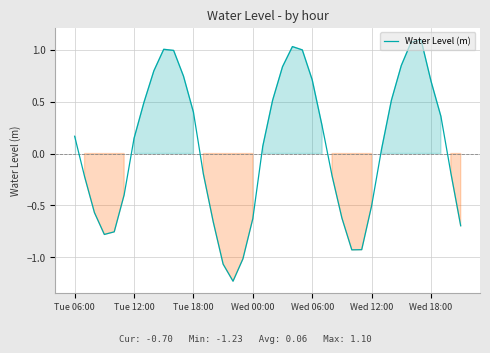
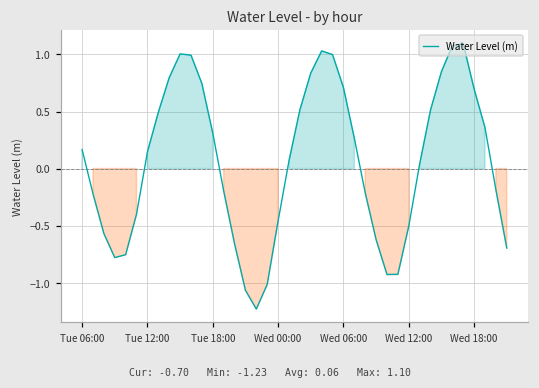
Tue 18:00: 0.40 -> 0.31
Wed 00:00: -0.63 -> -0.46
